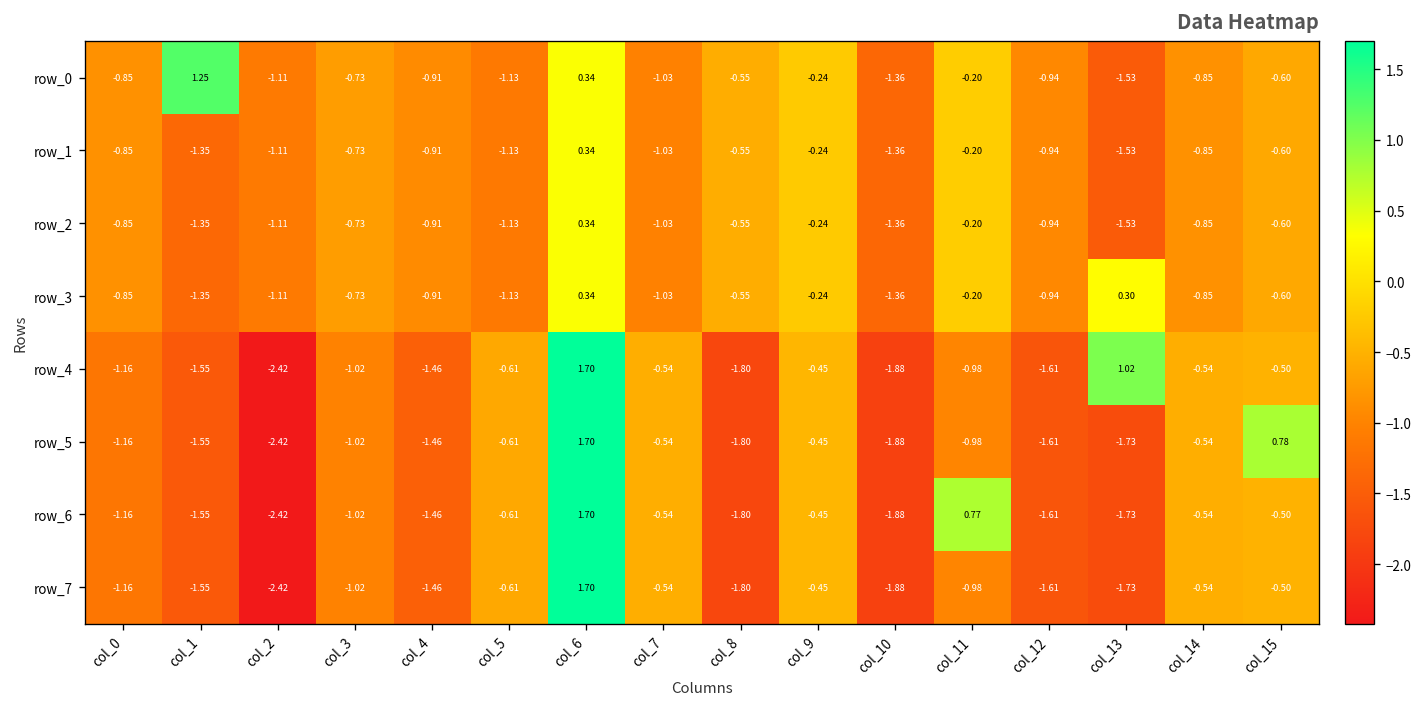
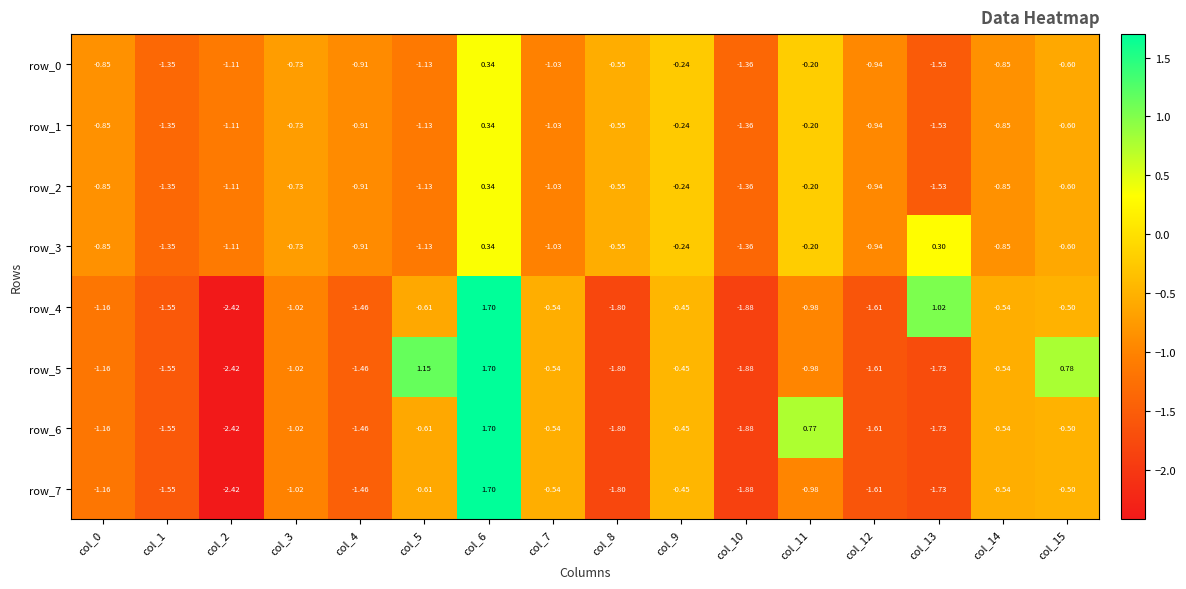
row_0, col_1: 1.25 -> -1.35
row_5, col_5: -0.61 -> 1.15
